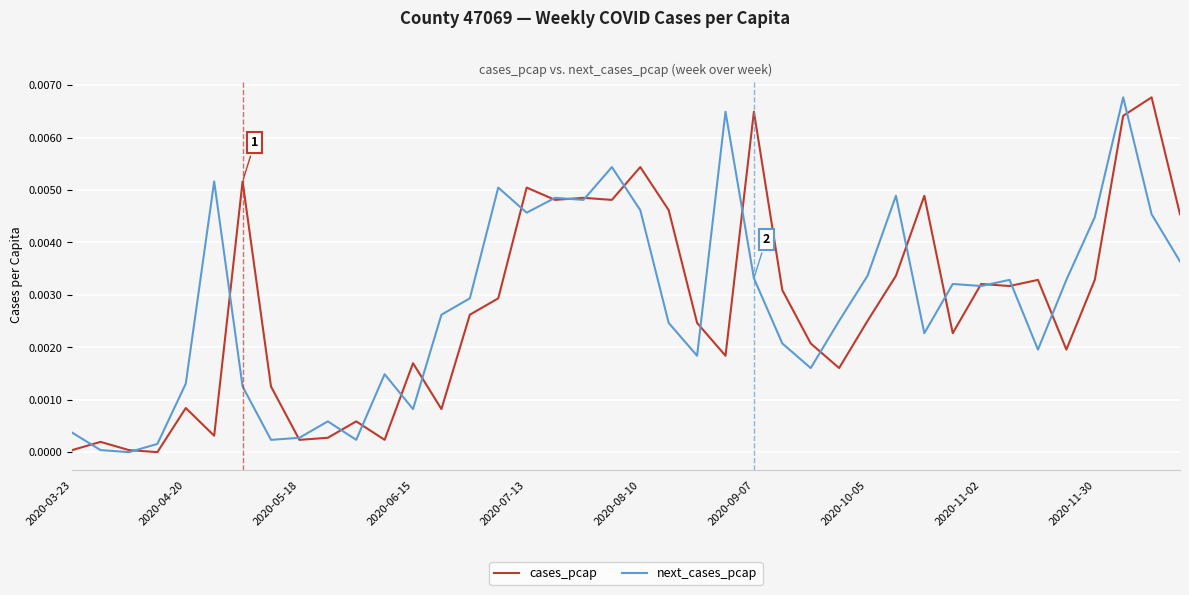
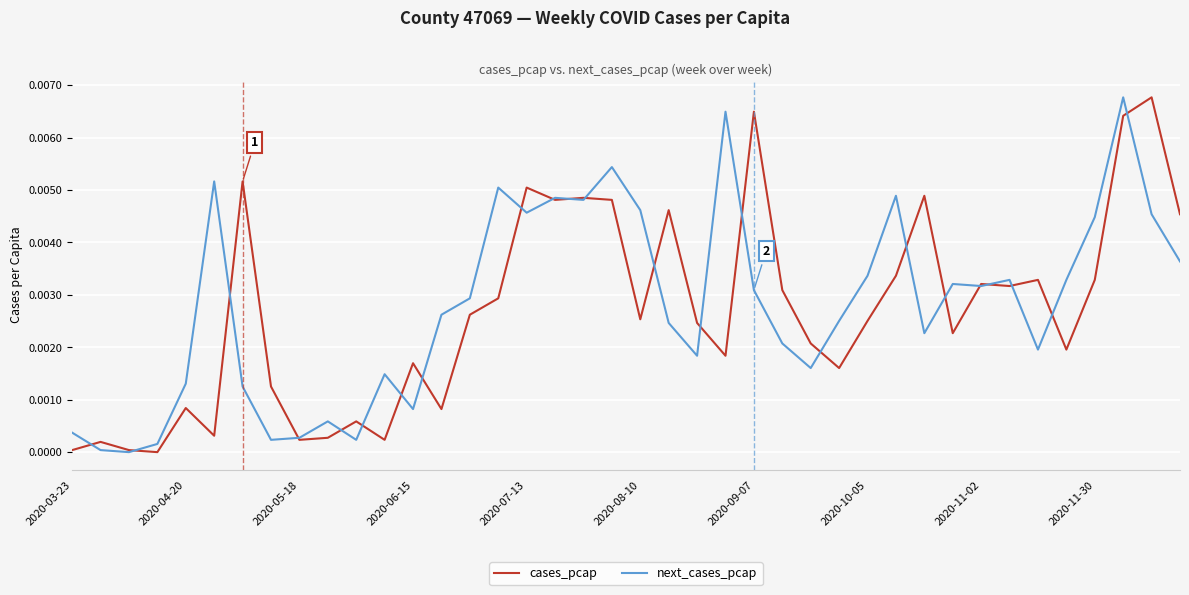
cases_pcap, 2020-08-10: 0.0054 -> 0.0025
next_cases_pcap, 2020-09-07: 0.0033 -> 0.0031
